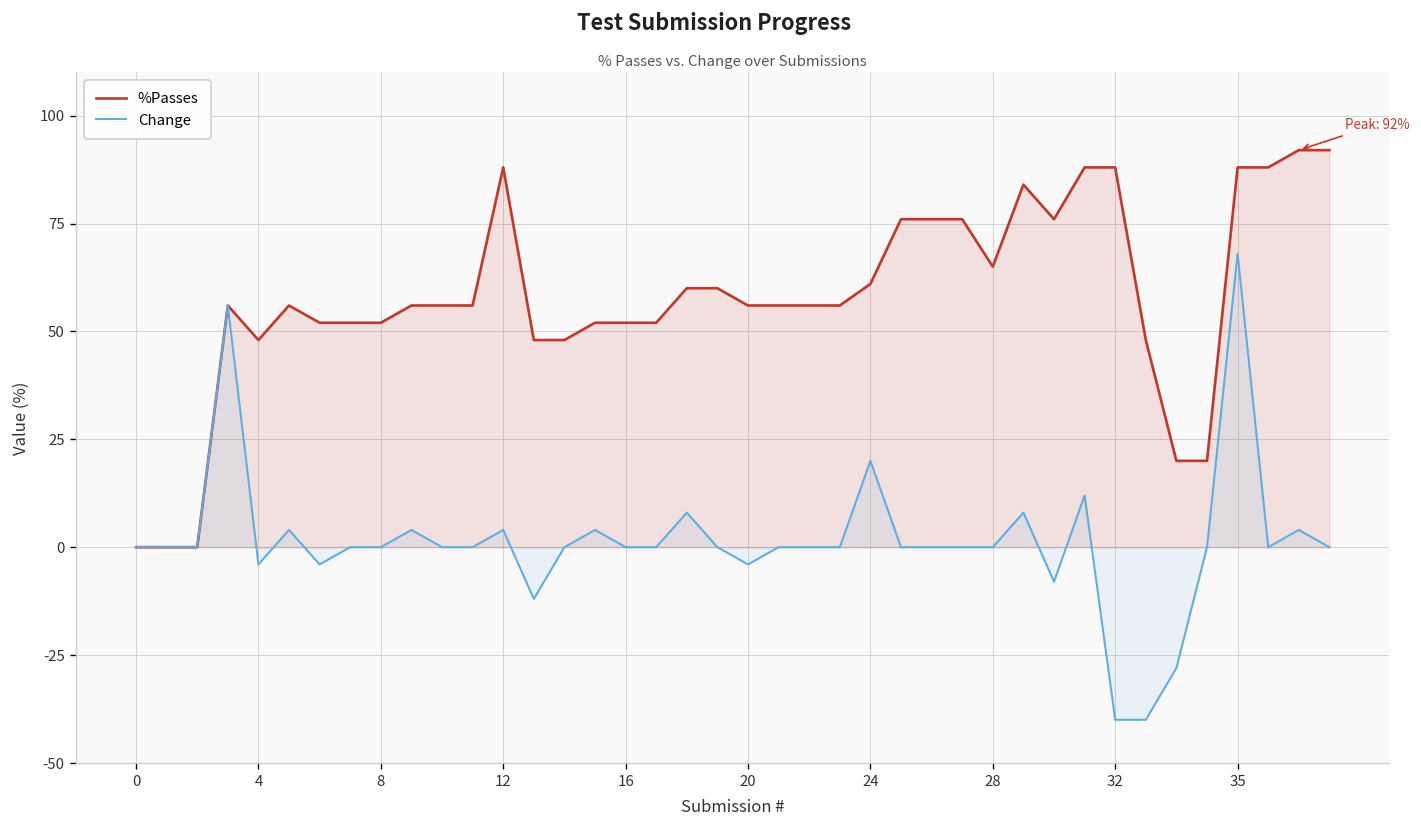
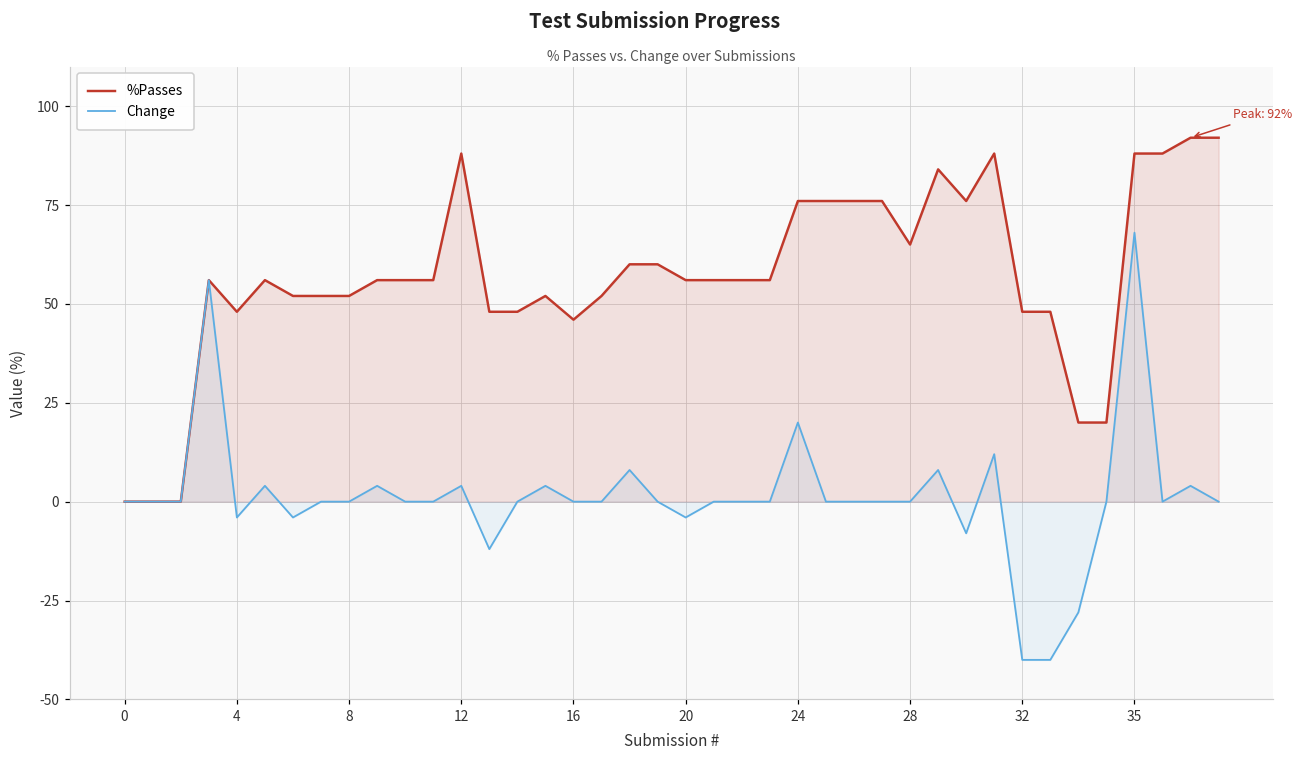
%Passes, 16: 52 -> 46
%Passes, 24: 61 -> 76
%Passes, 32: 88 -> 48
